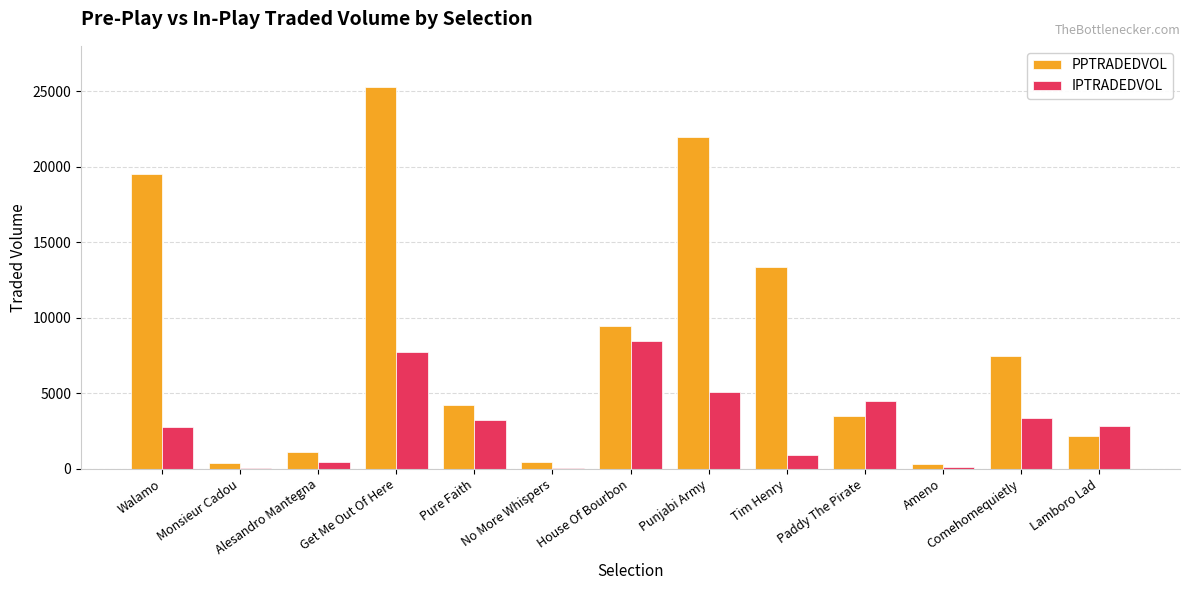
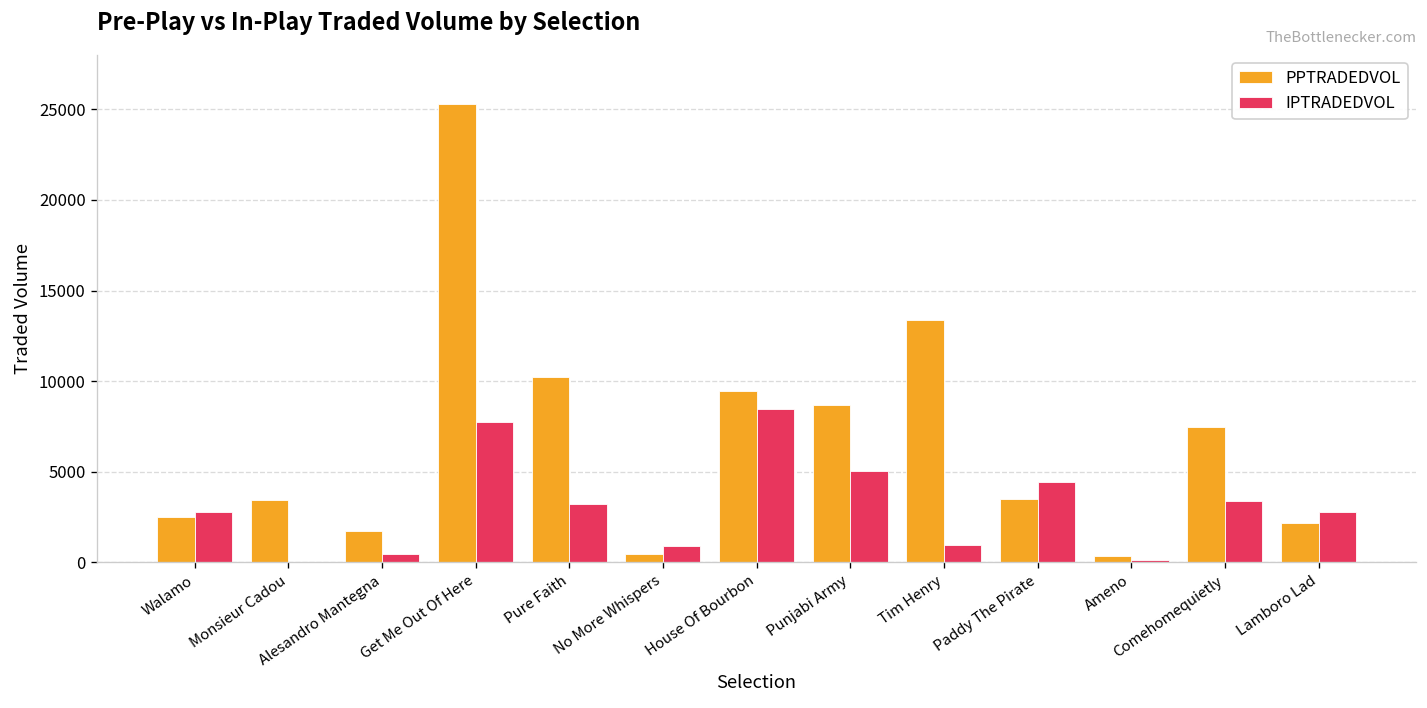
PPTRADEDVOL, Walamo: 19500 -> 2500
PPTRADEDVOL, Monsieur Cadou: 400 -> 3400
PPTRADEDVOL, Alesandro Mantegna: 1100 -> 1700
PPTRADEDVOL, Pure Faith: 4200 -> 10200
IPTRADEDVOL, No More Whispers: 0 -> 900
PPTRADEDVOL, Punjabi Army: 21900 -> 8700
